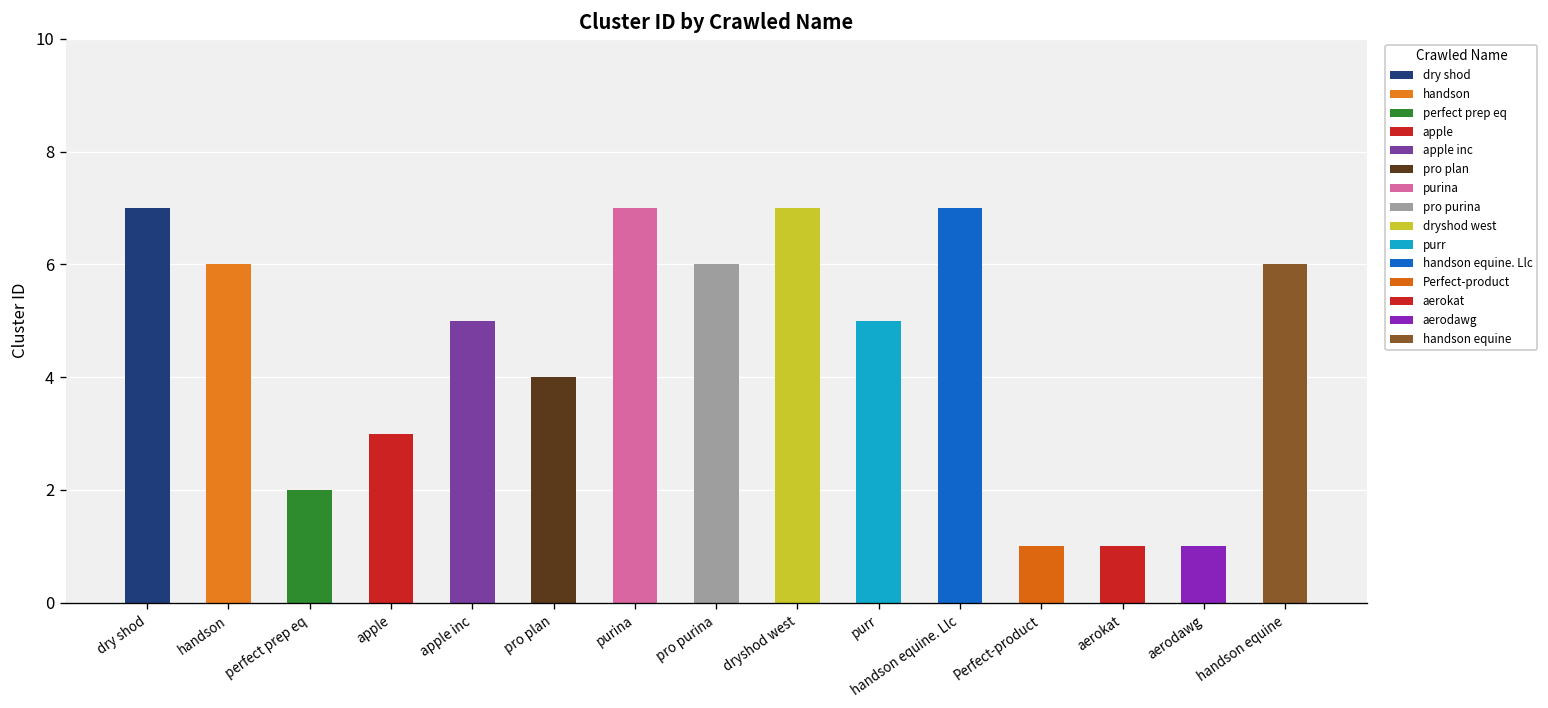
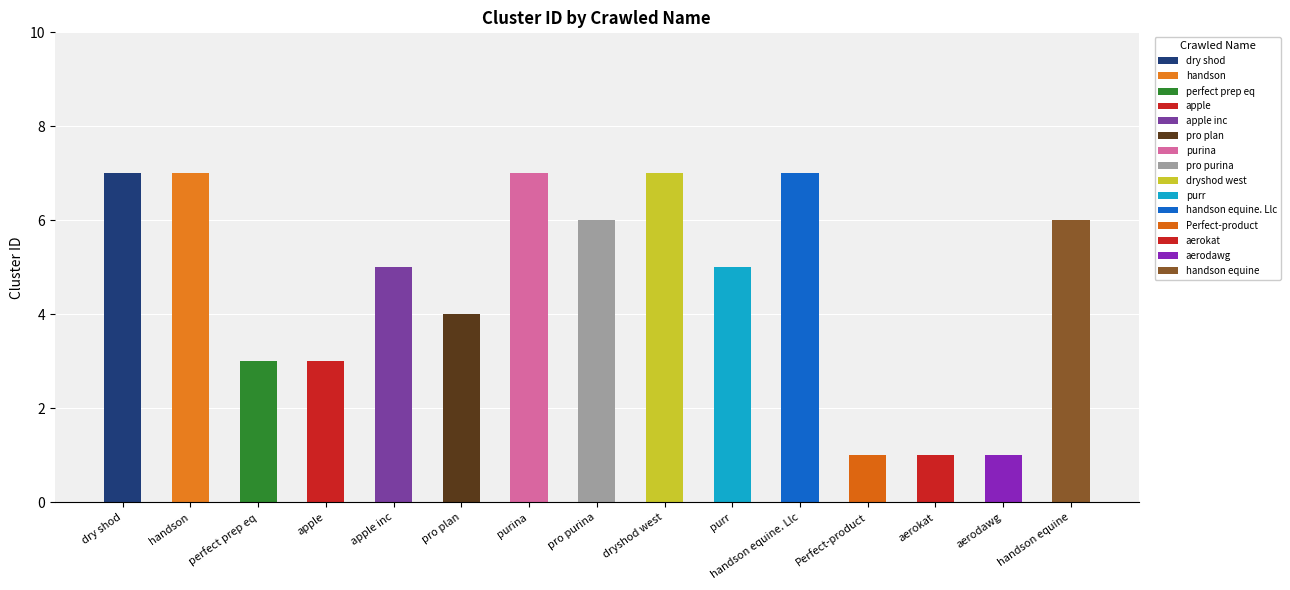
handson: 6 -> 7
perfect prep eq: 2 -> 3
